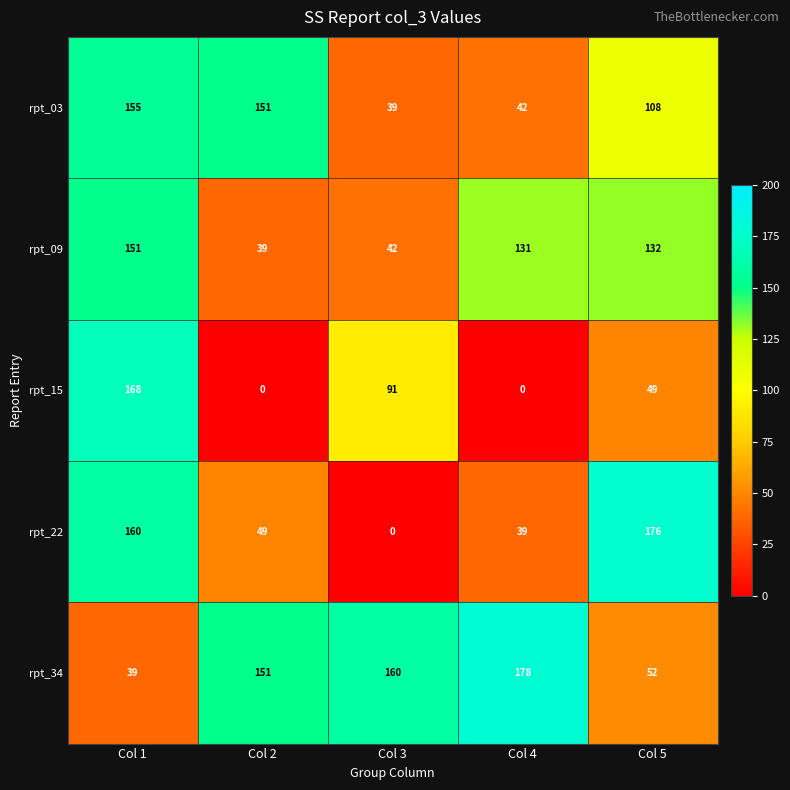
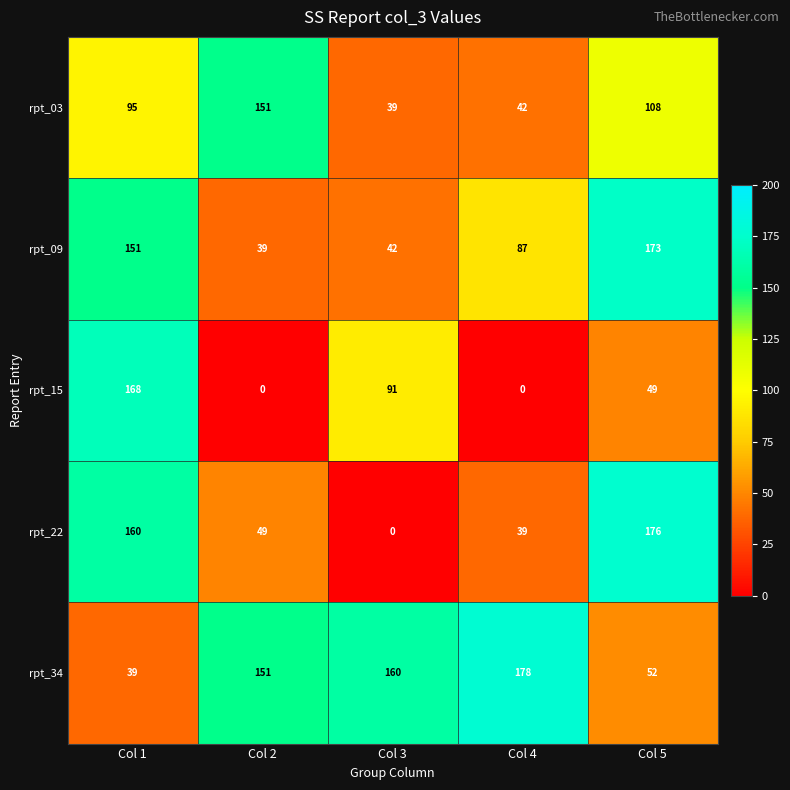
rpt_03, Col 1: 155 -> 95
rpt_09, Col 4: 131 -> 87
rpt_09, Col 5: 132 -> 173
